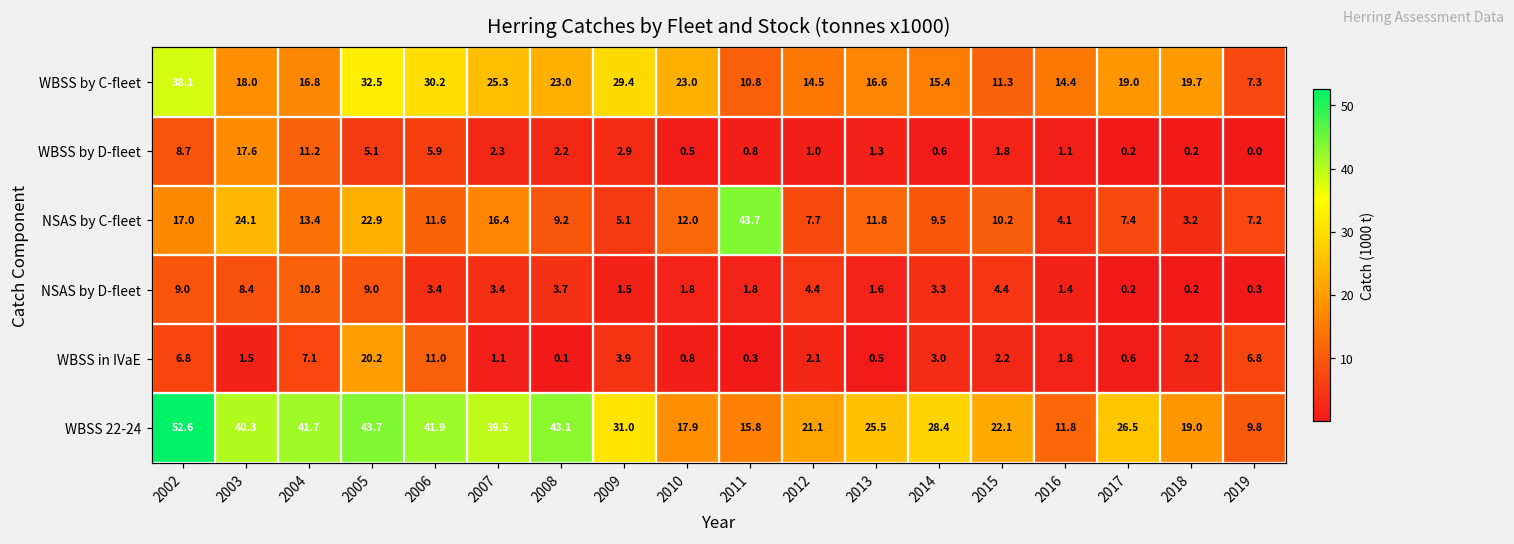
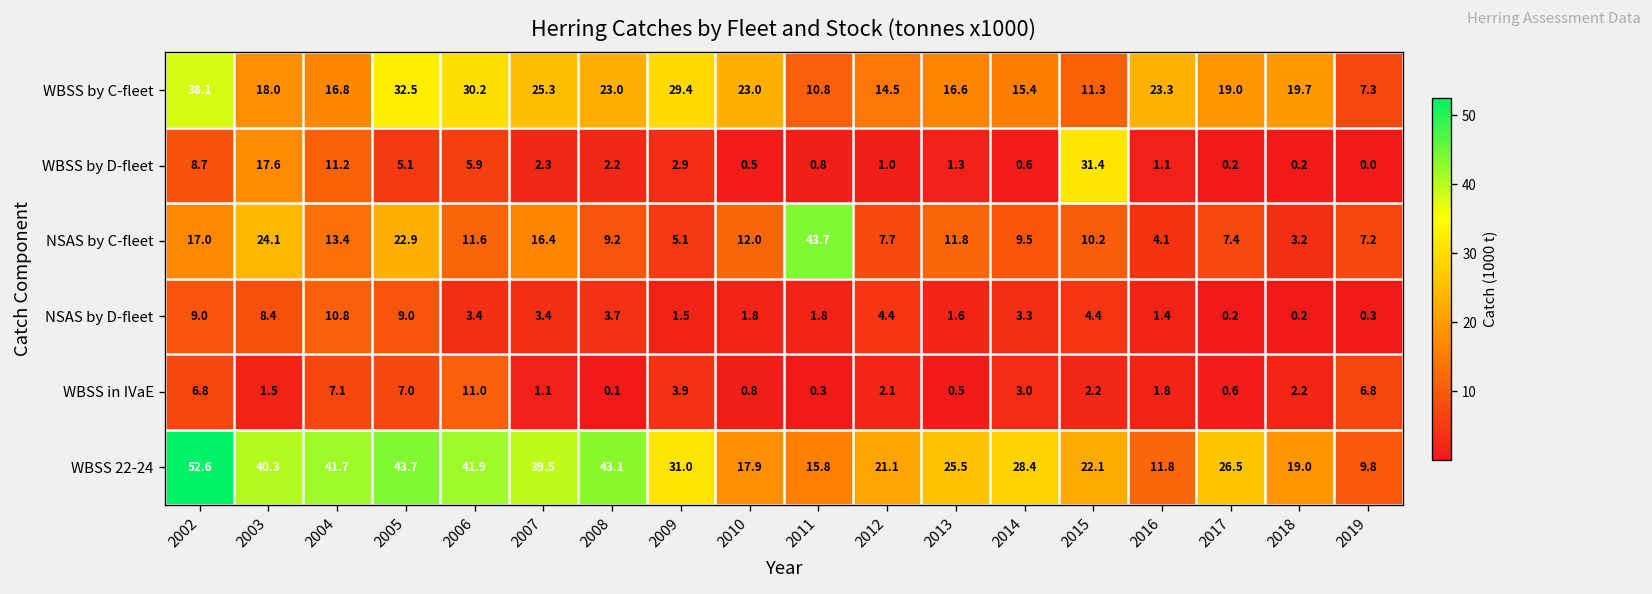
WBSS by C-fleet, 2016: 14.4 -> 23.3
WBSS by D-fleet, 2015: 1.8 -> 31.4
WBSS in IVaE, 2005: 20.2 -> 7.0
